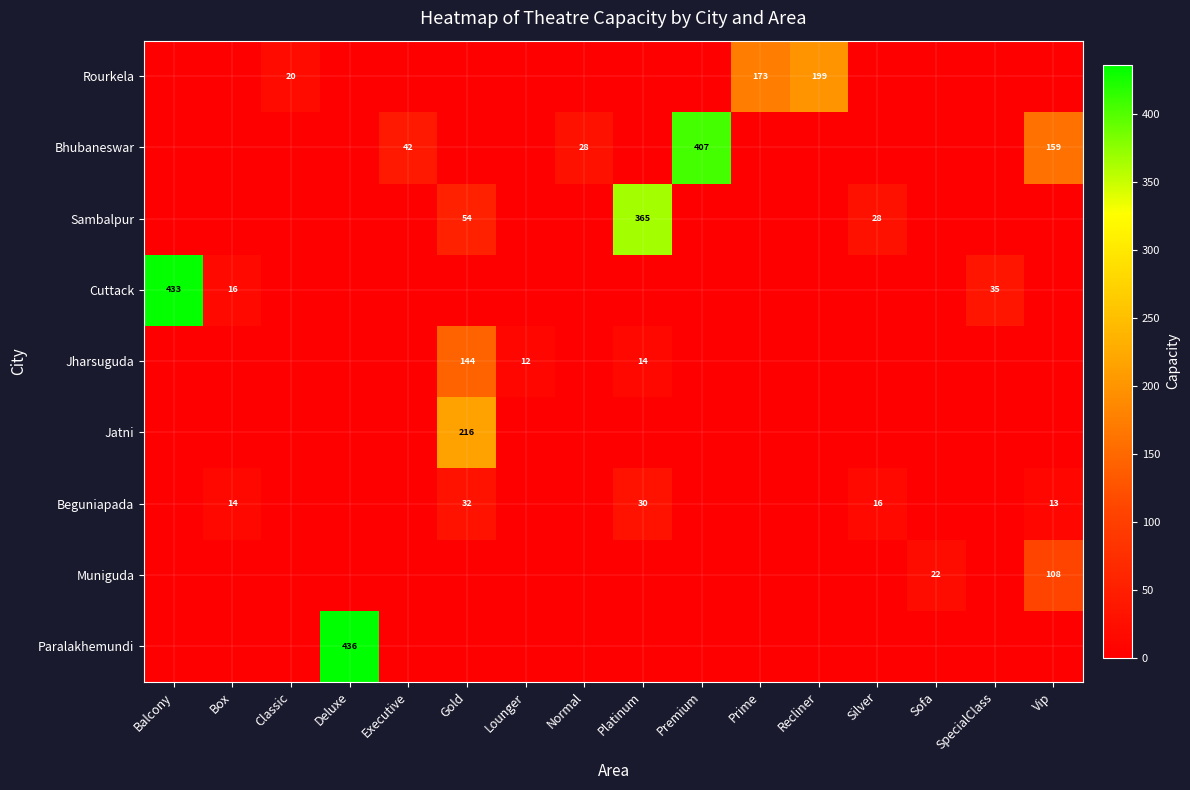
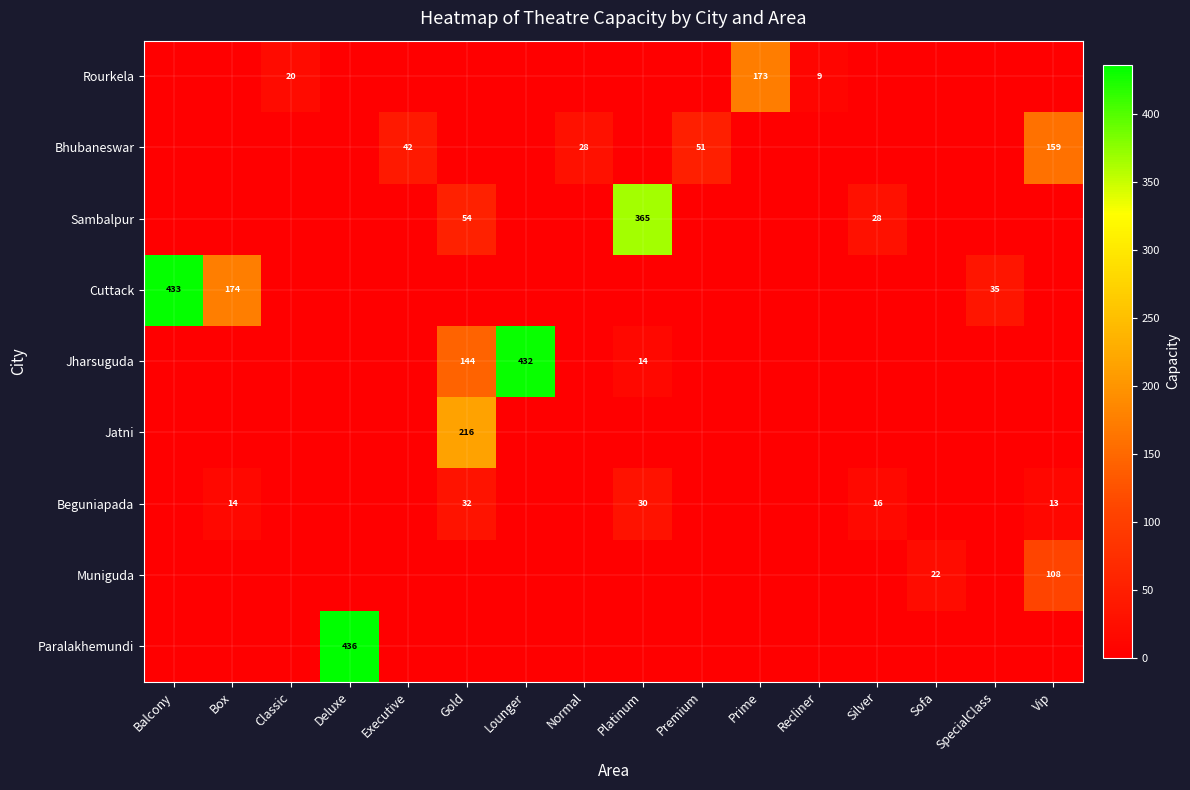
Rourkela, Recliner: 199 -> 9
Bhubaneswar, Premium: 407 -> 51
Cuttack, Box: 16 -> 174
Jharsuguda, Lounger: 12 -> 432
